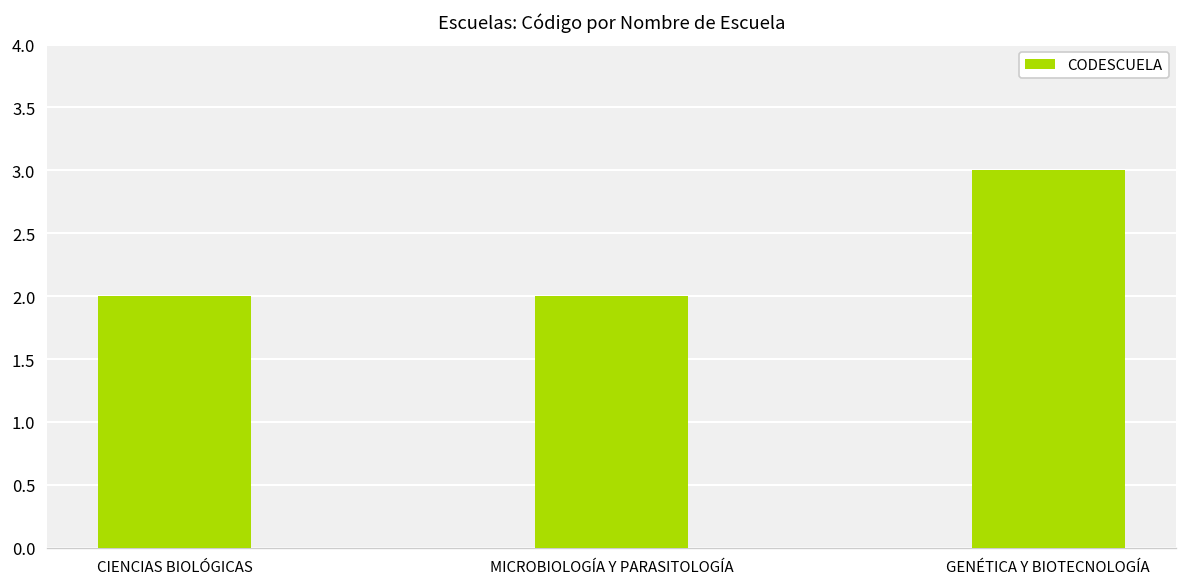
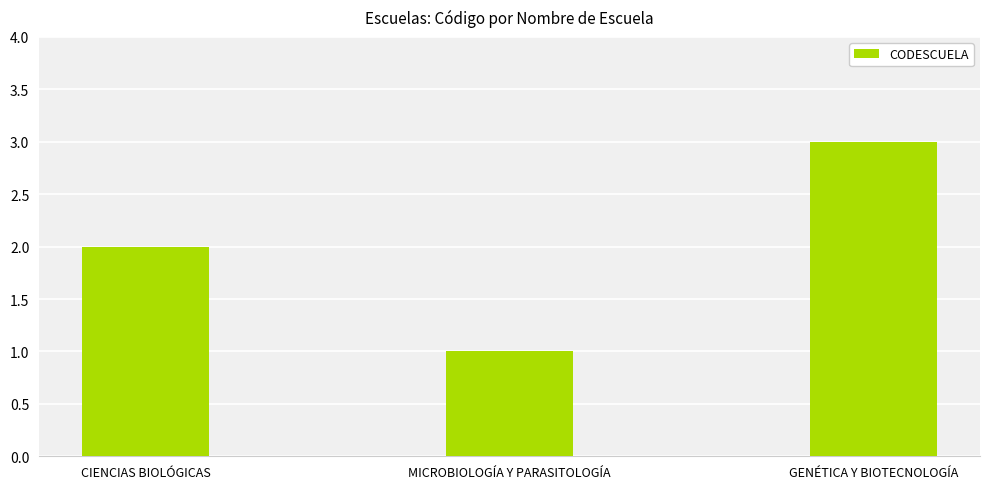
MICROBIOLOGÍA Y PARASITOLOGÍA: 2 -> 1
